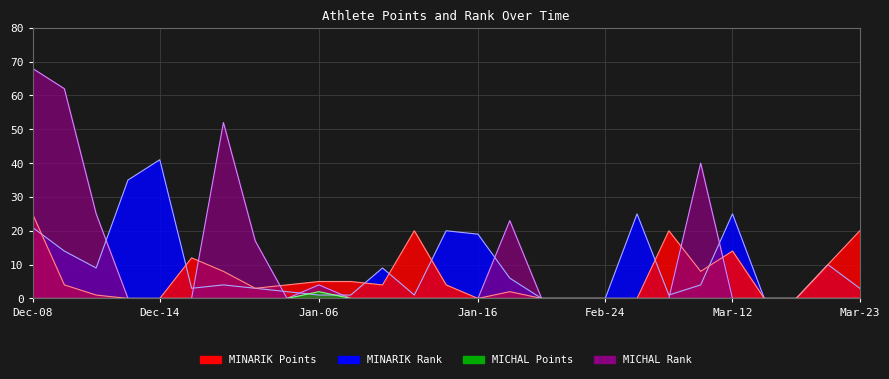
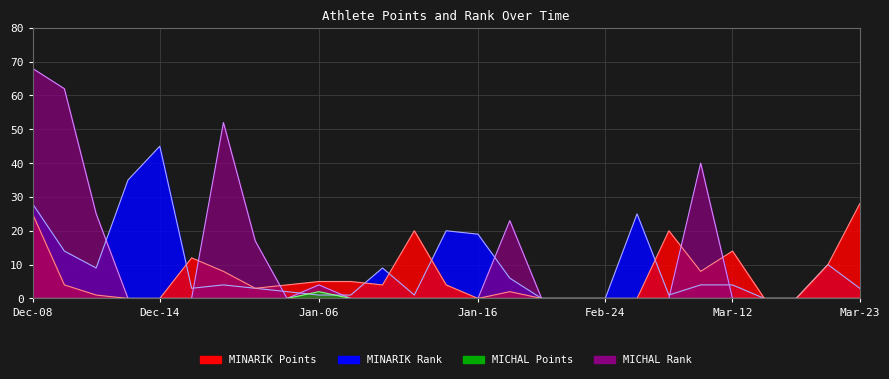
MINARIK Rank, Dec-08: 21 -> 28
MINARIK Rank, Dec-14: 41 -> 45
MINARIK Rank, Mar-12: 25 -> 4
MINARIK Points, Mar-23: 20 -> 28
